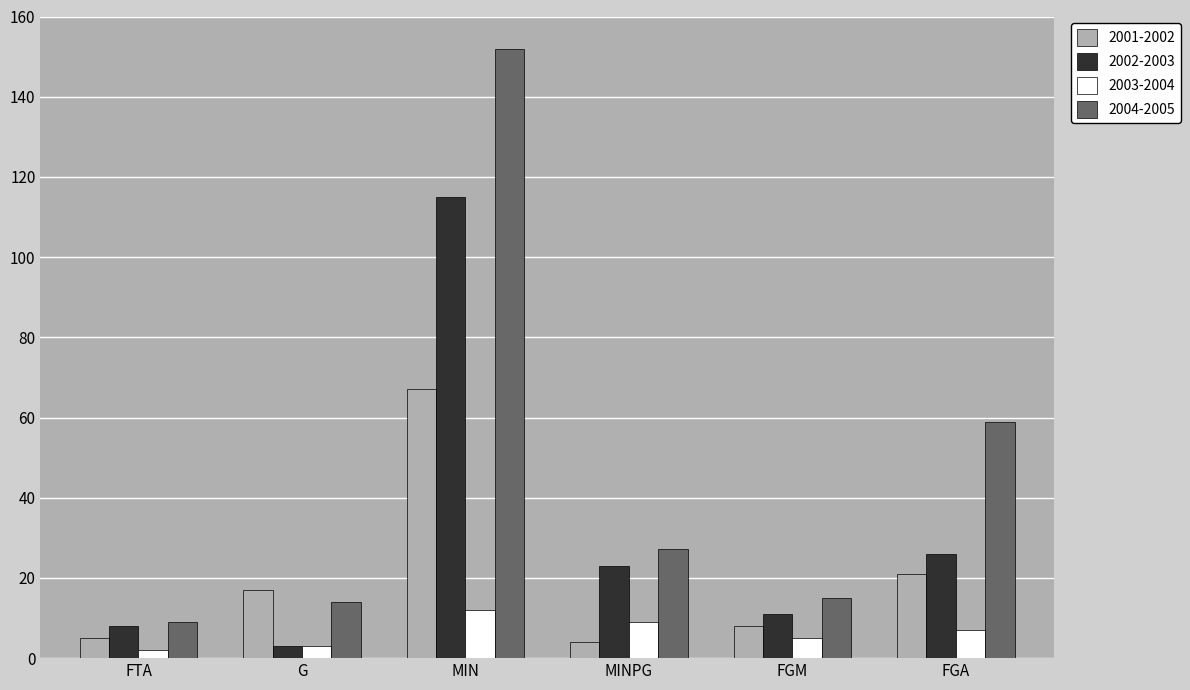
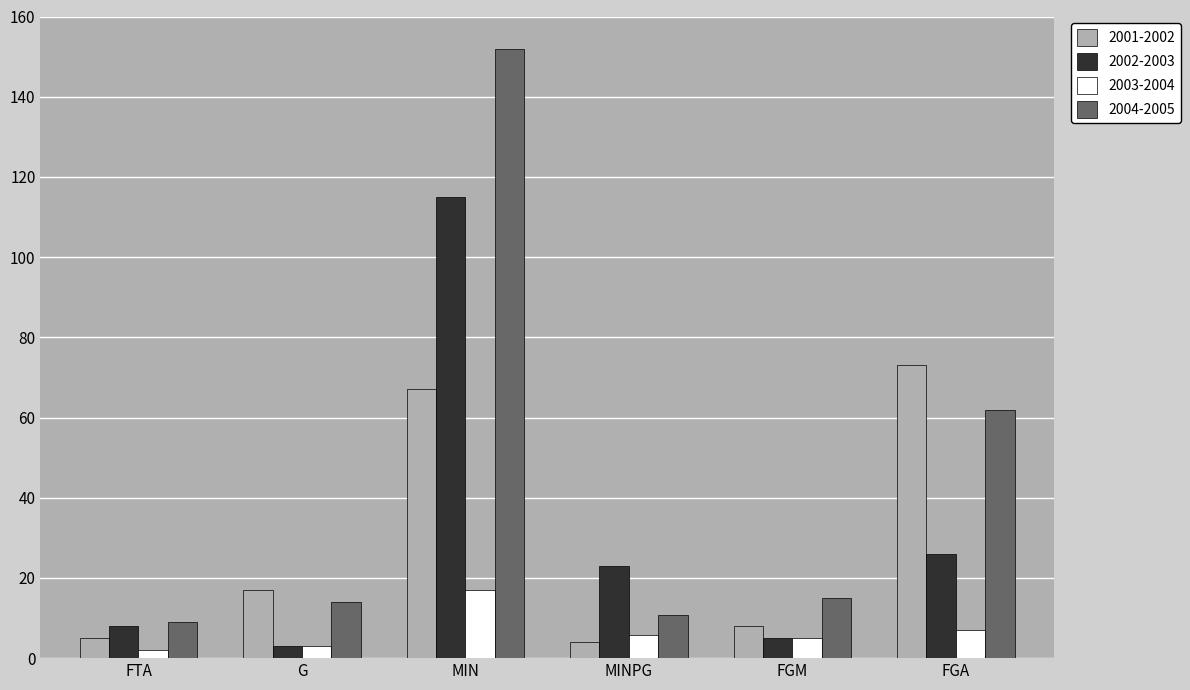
2003-2004, MIN: 12 -> 17
2003-2004, MINPG: 9 -> 6
2004-2005, MINPG: 27 -> 11
2002-2003, FGM: 11 -> 5
2001-2002, FGA: 21 -> 73
2004-2005, FGA: 59 -> 62
